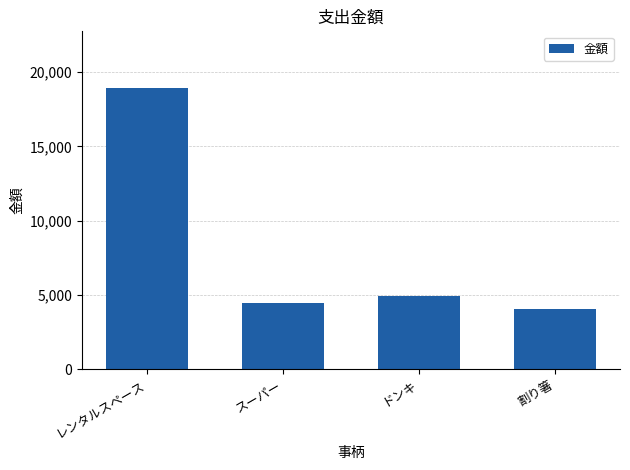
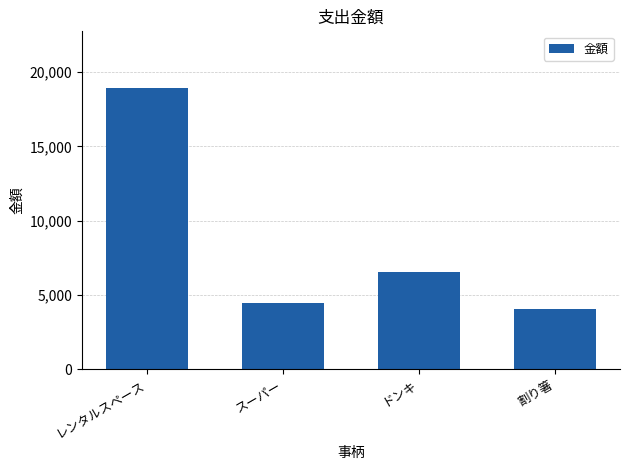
ドンキ: 5,000 -> 6,600
